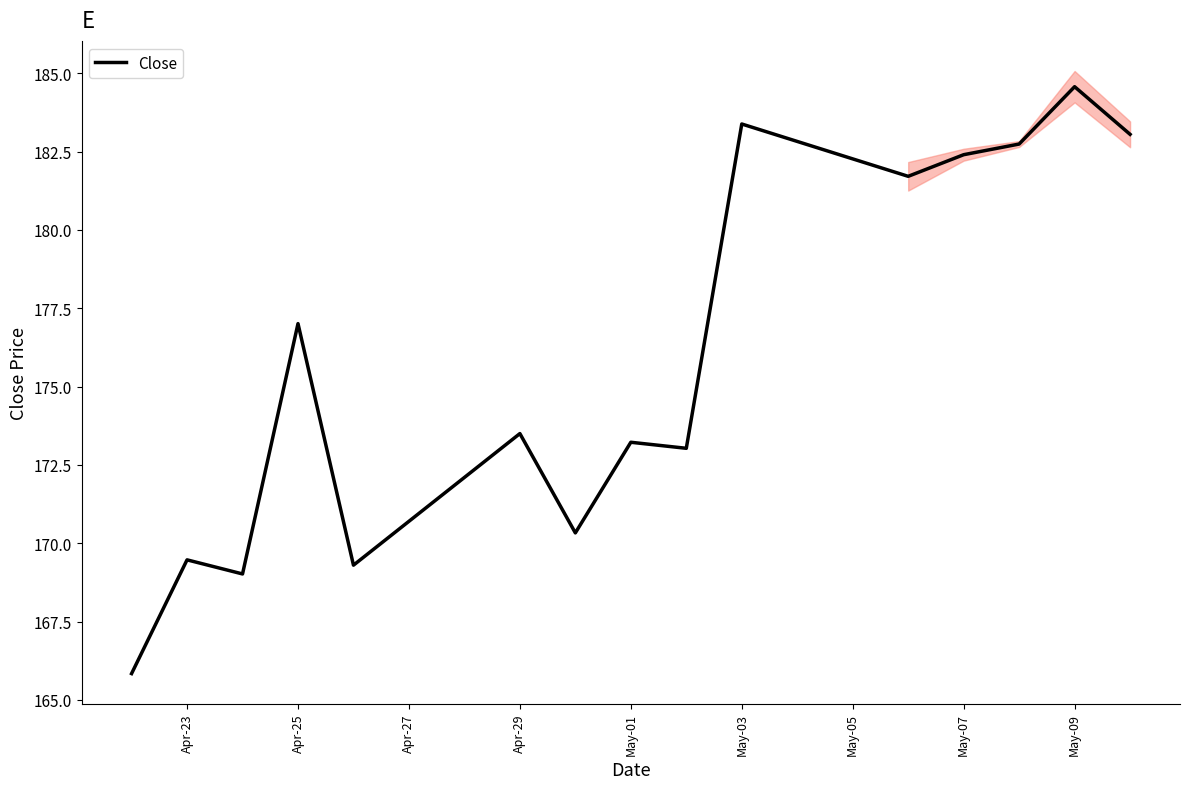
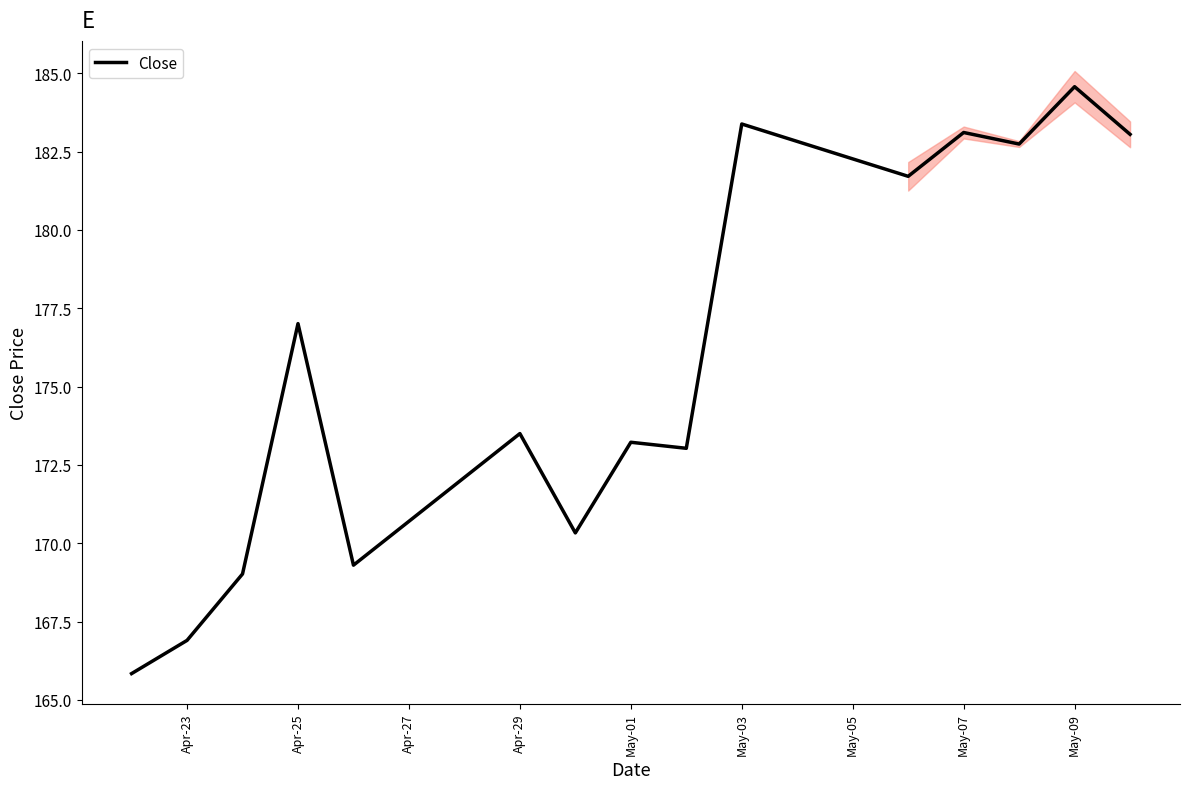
Close, Apr-23: 169.5 -> 166.9
Close, May-07: 182.4 -> 183.1
